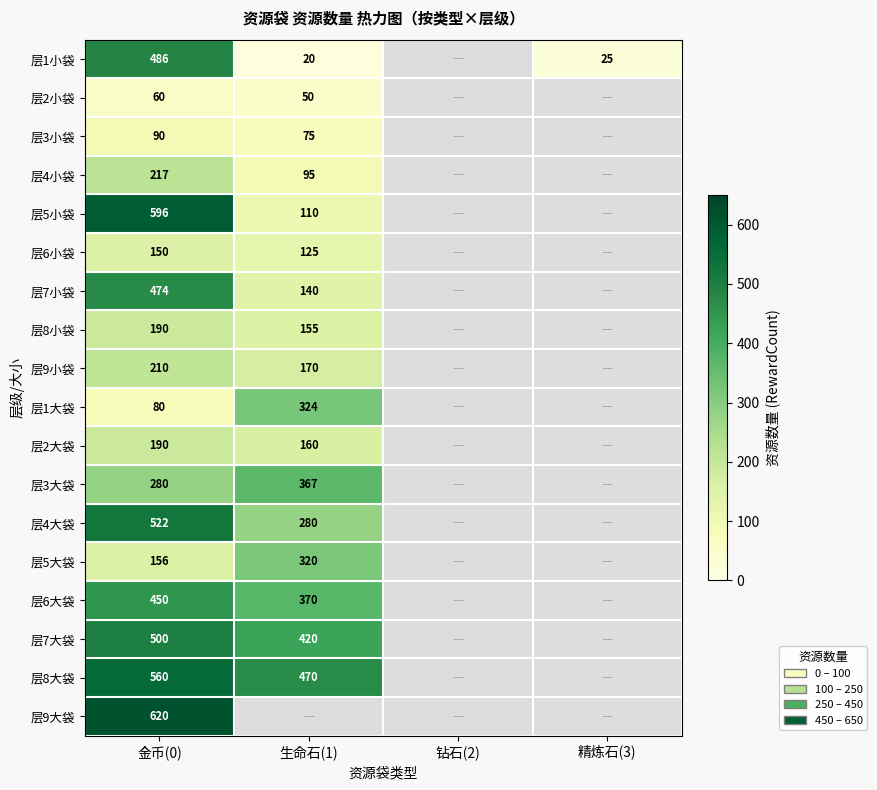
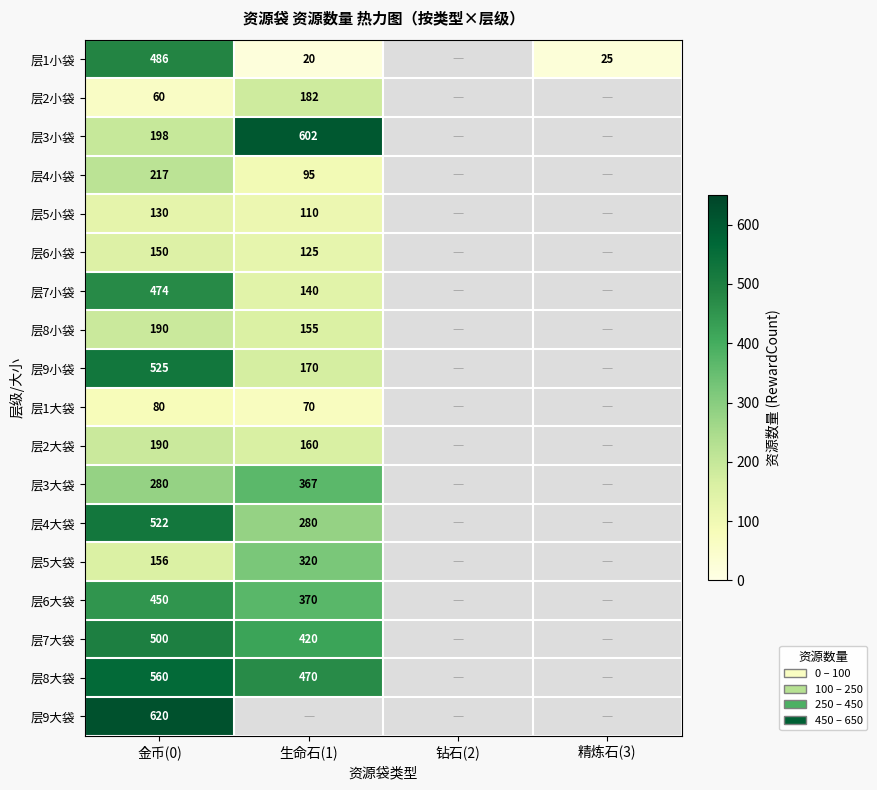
层2小袋, 生命石(1): 50 -> 182
层3小袋, 金币(0): 90 -> 198
层3小袋, 生命石(1): 75 -> 602
层5小袋, 金币(0): 596 -> 130
层9小袋, 金币(0): 210 -> 525
层1大袋, 生命石(1): 324 -> 70
